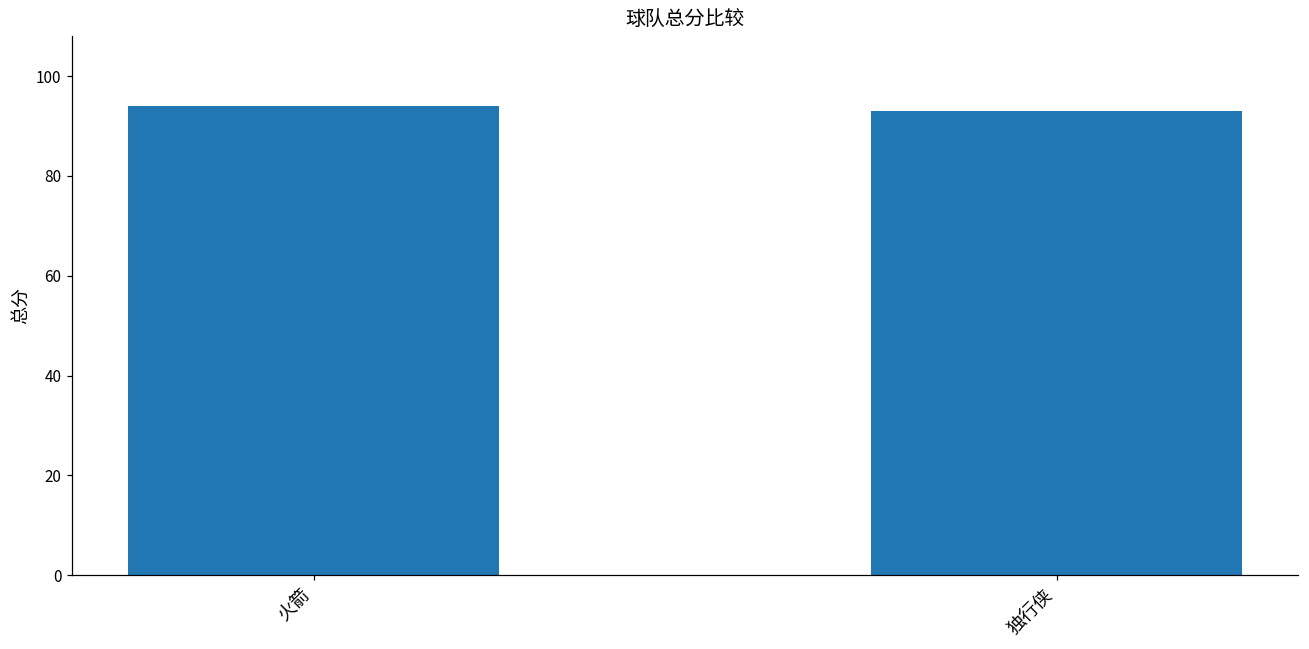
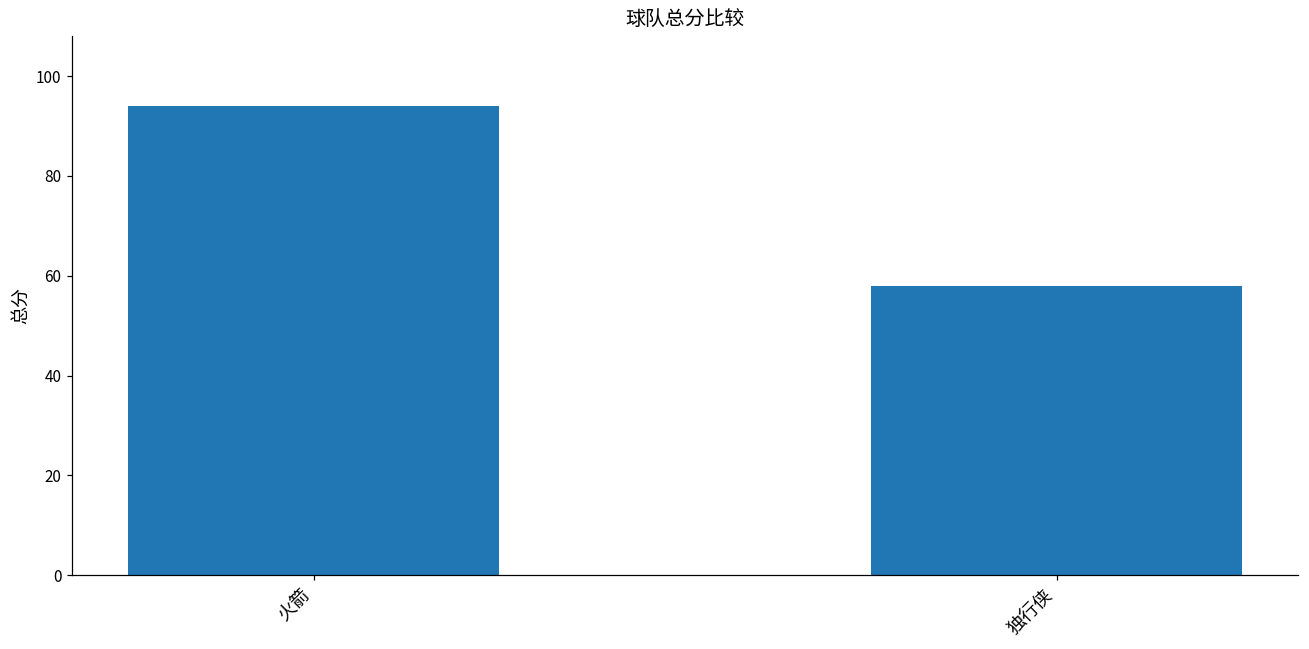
独行侠: 93 -> 58
